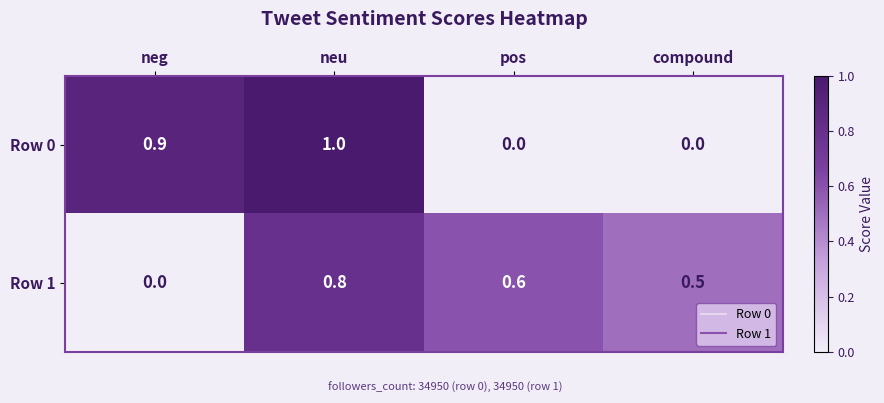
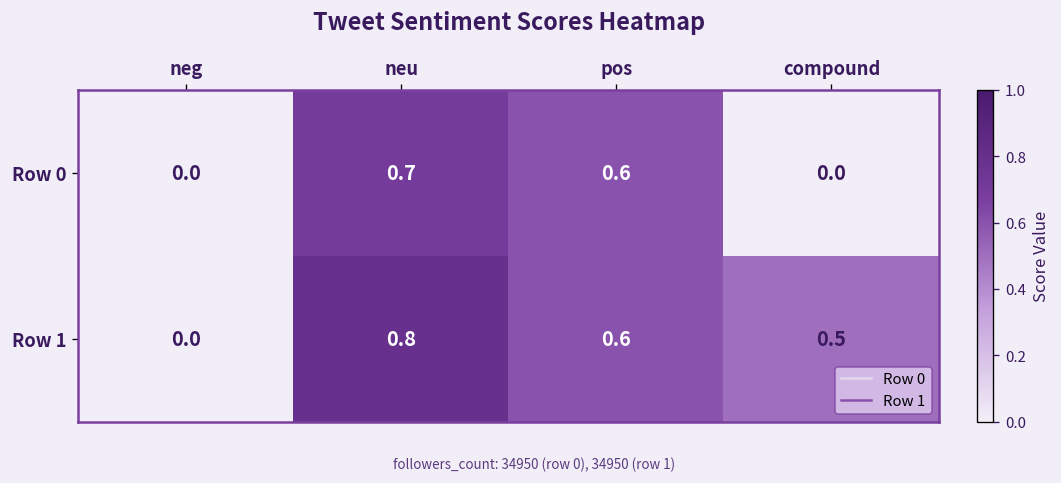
Row 0, neg: 0.9 -> 0.0
Row 0, neu: 1.0 -> 0.7
Row 0, pos: 0.0 -> 0.6
